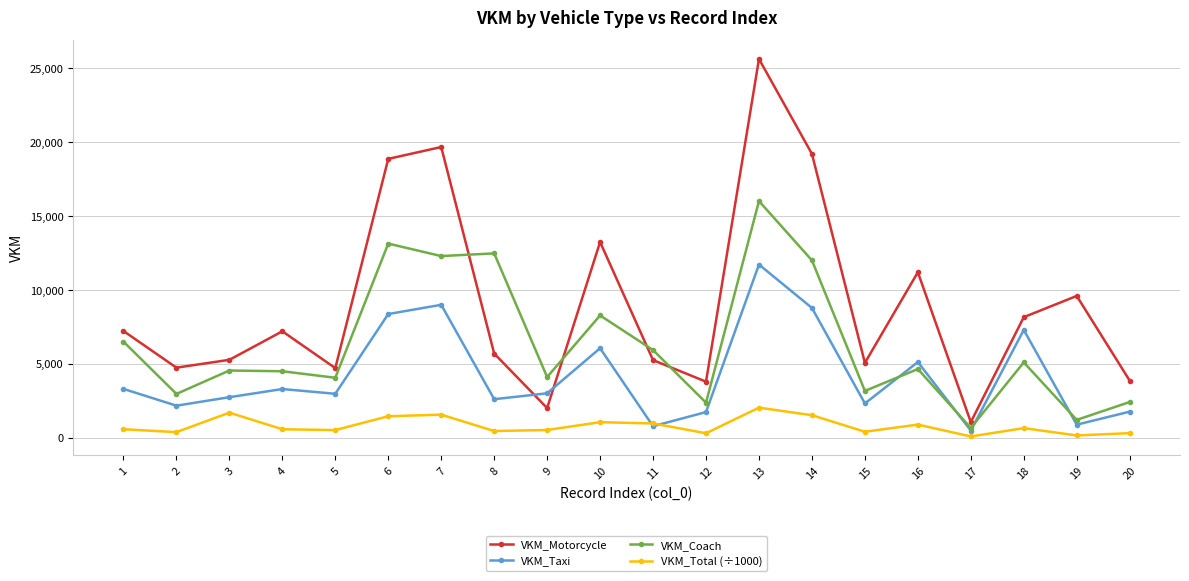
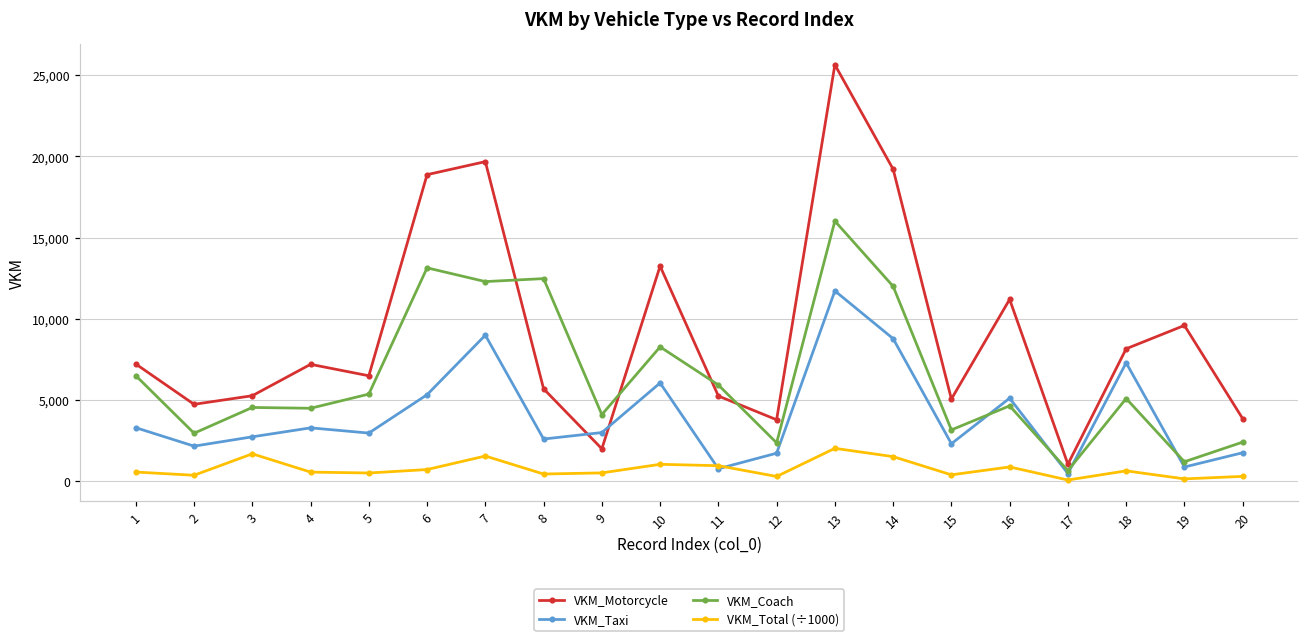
VKM_Motorcycle, 5: 4,700 -> 6,500
VKM_Coach, 5: 4,100 -> 5,400
VKM_Taxi, 6: 8,400 -> 5,300
VKM_Total (÷1000), 6: 1,500 -> 700
